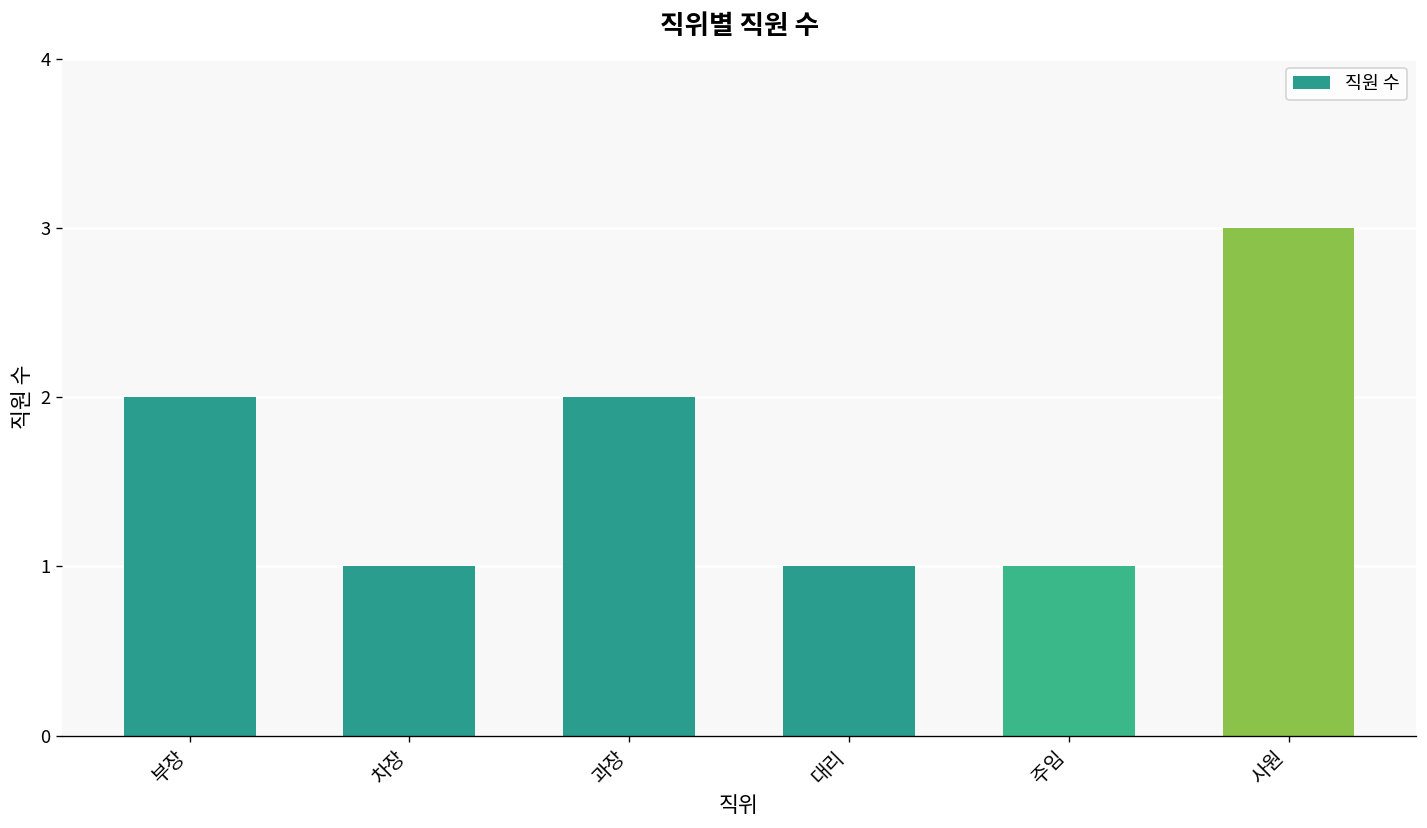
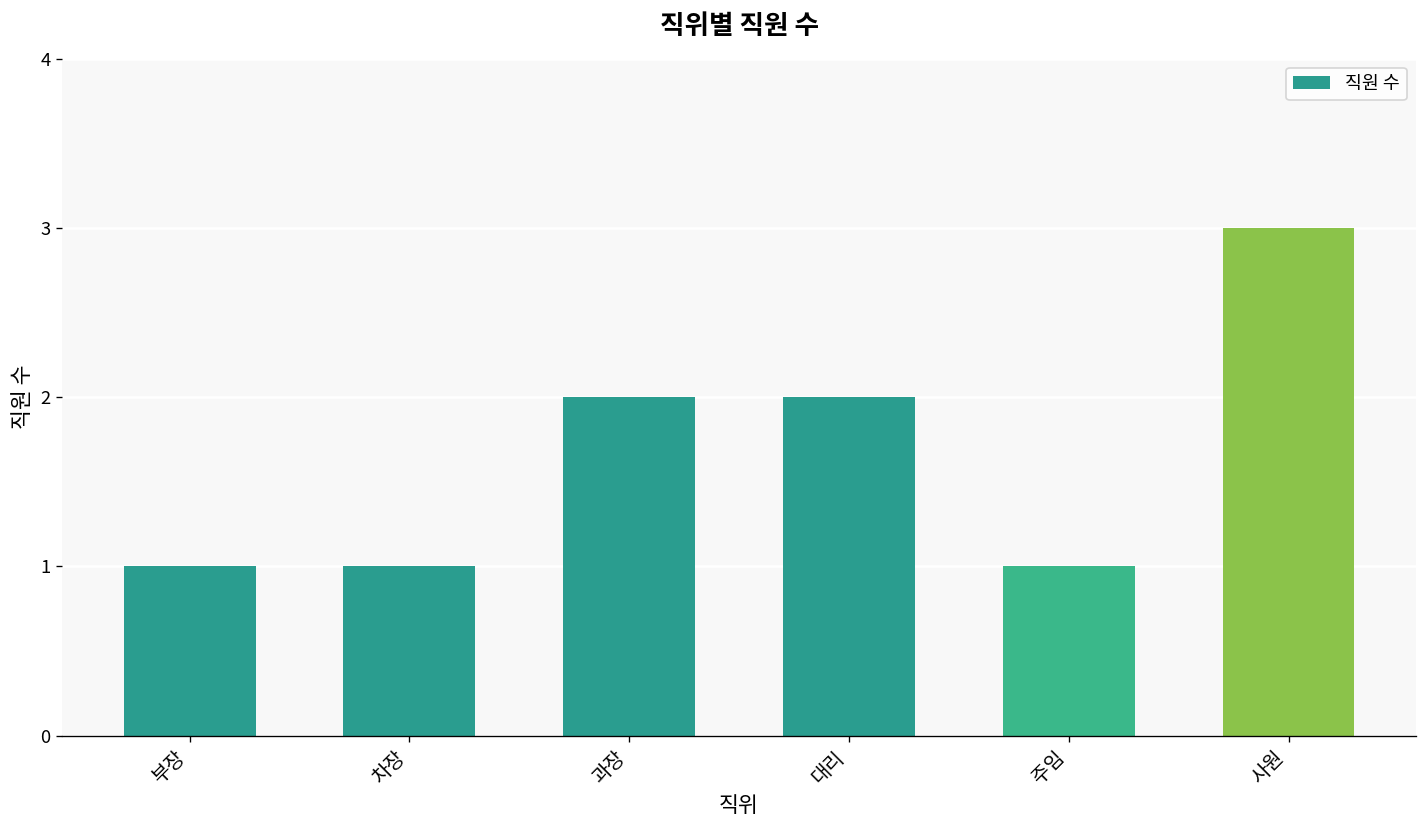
부장: 2 -> 1
대리: 1 -> 2
